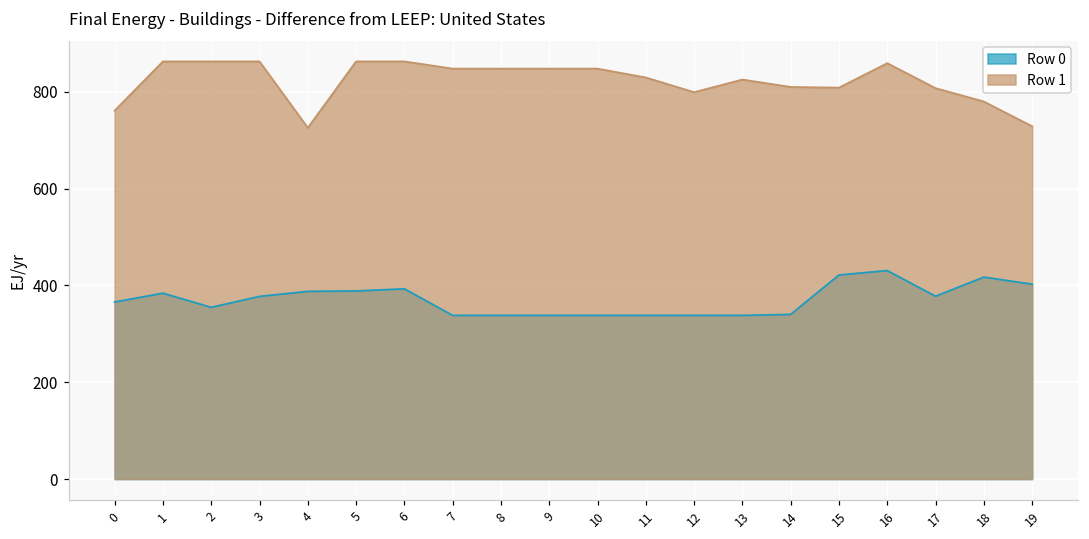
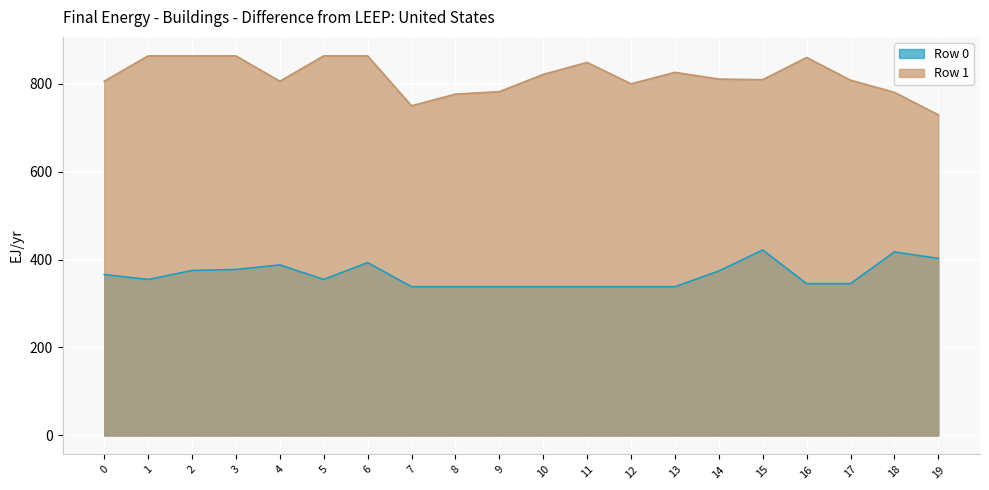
Row 1, 0: 760 -> 810
Row 0, 1: 380 -> 350
Row 0, 2: 350 -> 380
Row 1, 4: 730 -> 810
Row 0, 5: 390 -> 350
Row 1, 7: 850 -> 750
Row 1, 8: 850 -> 780
Row 1, 9: 850 -> 780
Row 1, 10: 850 -> 820
Row 1, 11: 830 -> 850
Row 0, 14: 340 -> 370
Row 0, 16: 430 -> 350
Row 0, 17: 380 -> 350
